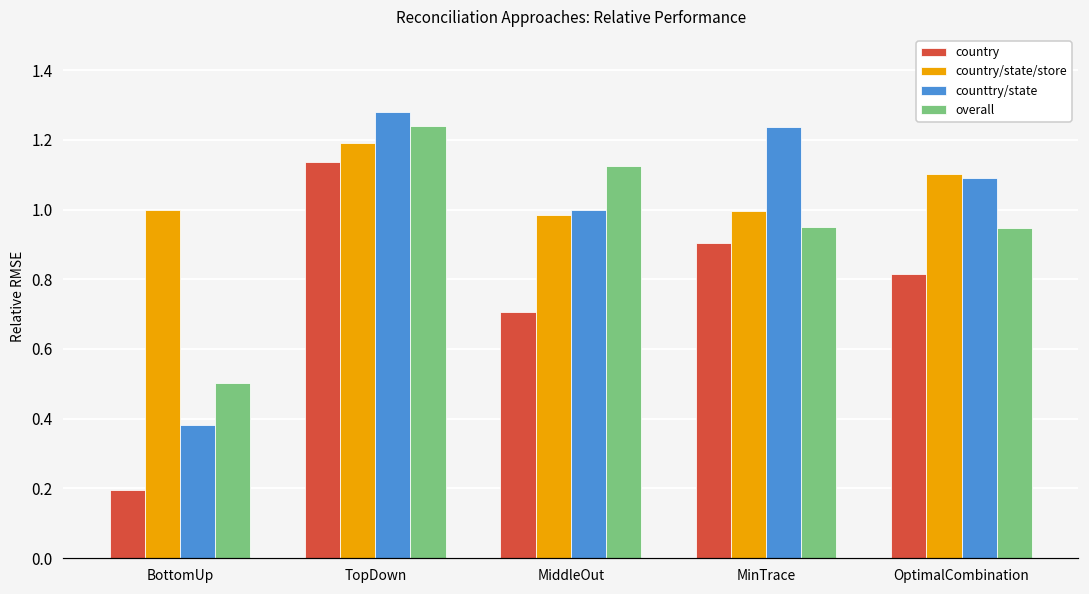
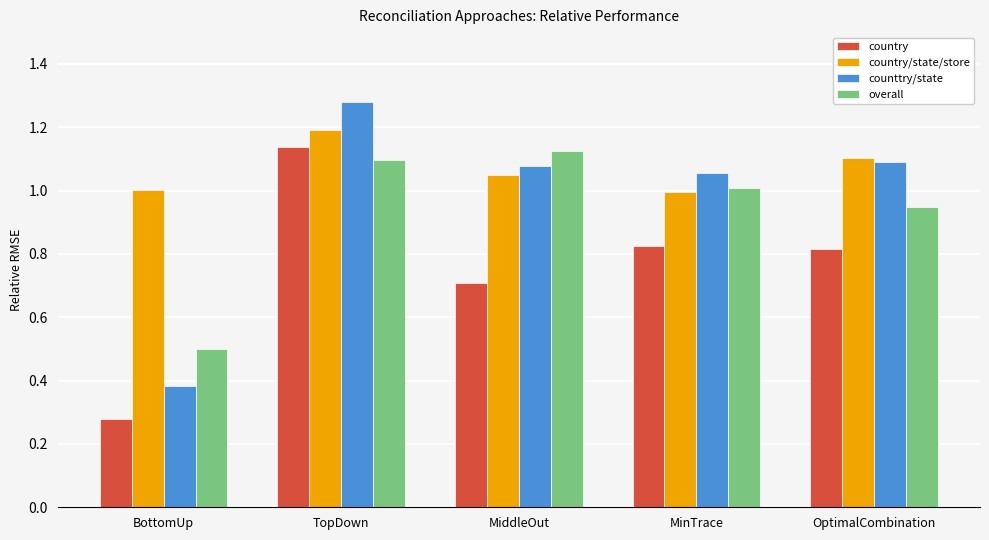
country, BottomUp: 0.20 -> 0.28
overall, TopDown: 1.24 -> 1.10
country/state/store, MiddleOut: 0.98 -> 1.05
counttry/state, MiddleOut: 1.00 -> 1.08
country, MinTrace: 0.90 -> 0.83
counttry/state, MinTrace: 1.24 -> 1.05
overall, MinTrace: 0.95 -> 1.01
